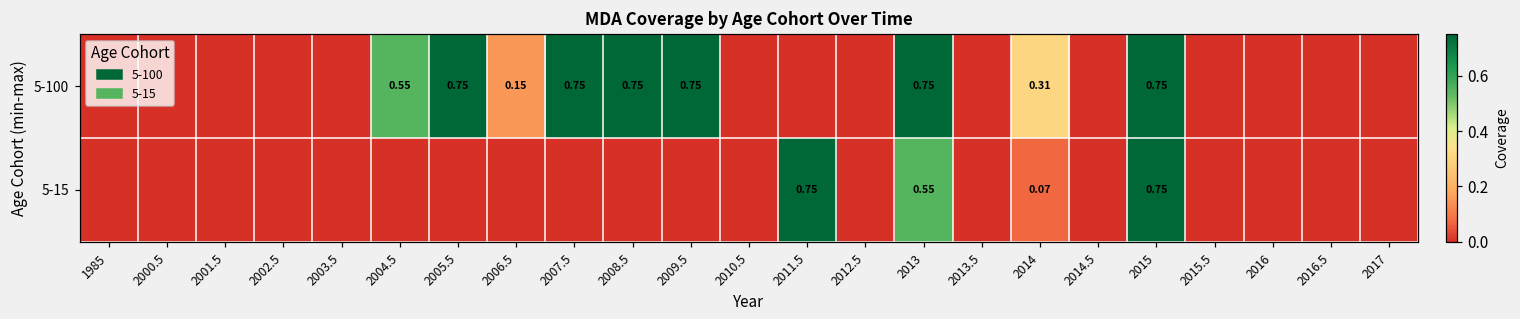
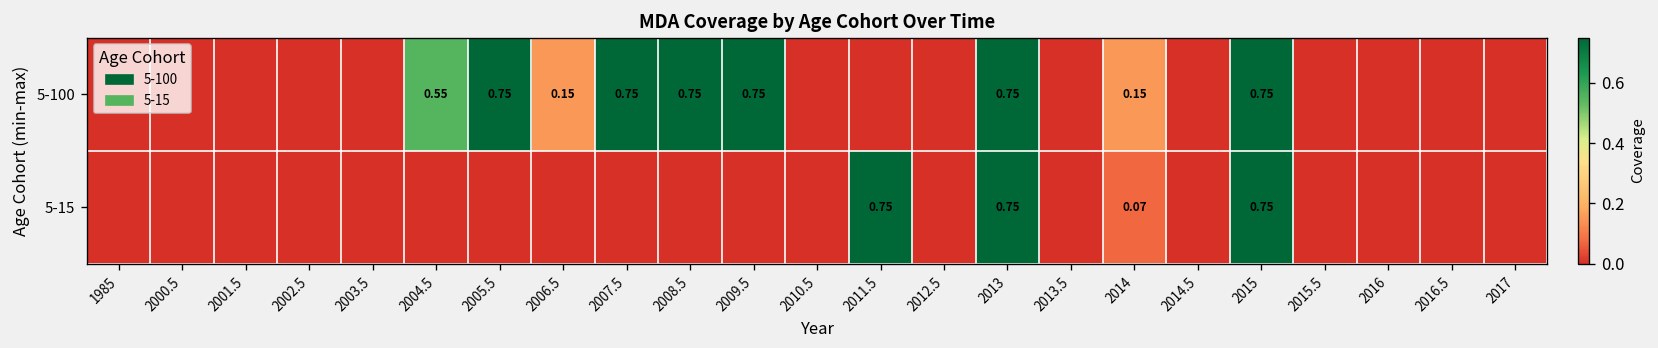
5-100, 2014: 0.31 -> 0.15
5-15, 2013: 0.55 -> 0.75
